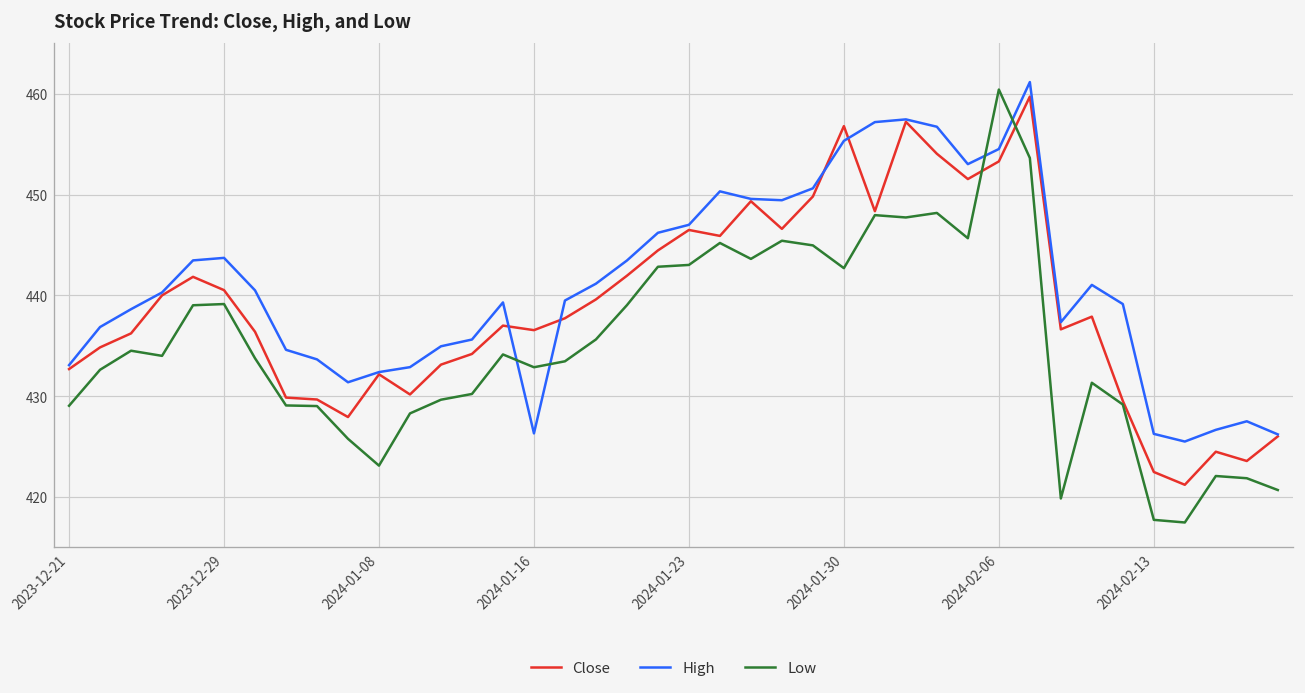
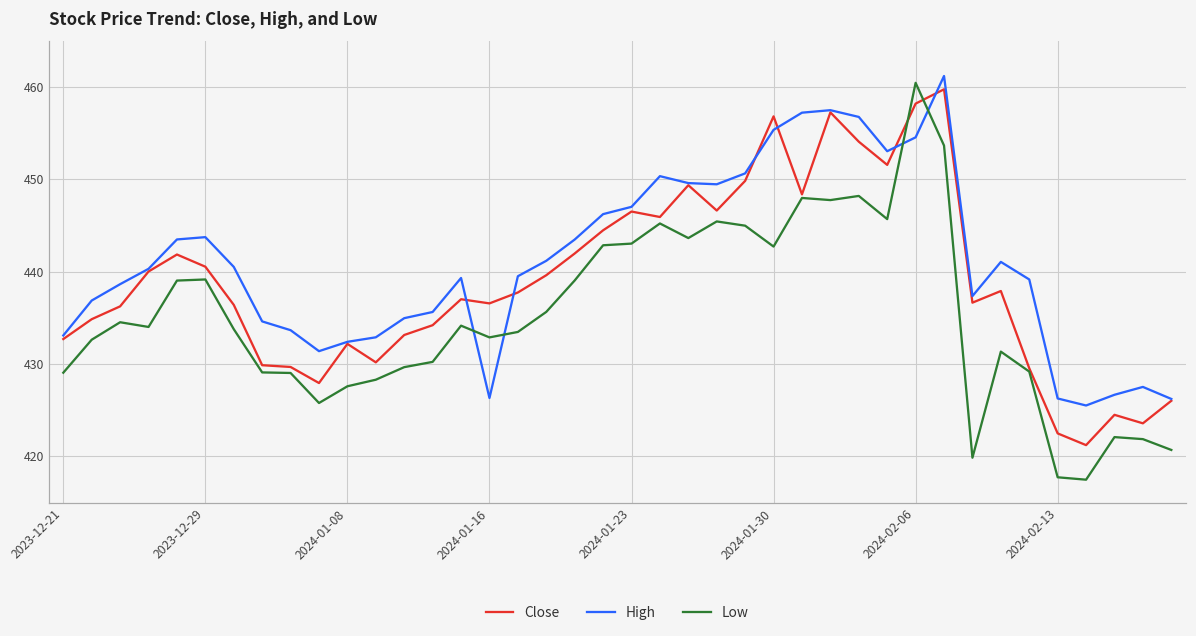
Low, 2024-01-08: 423 -> 428
Close, 2024-02-06: 453 -> 458
